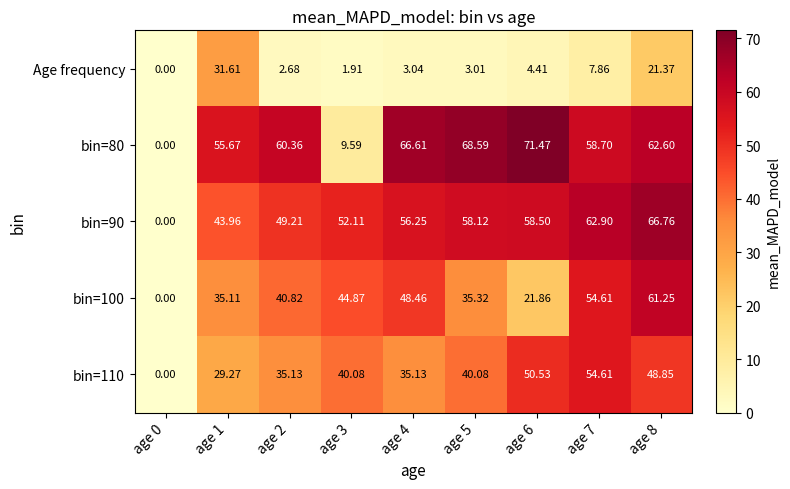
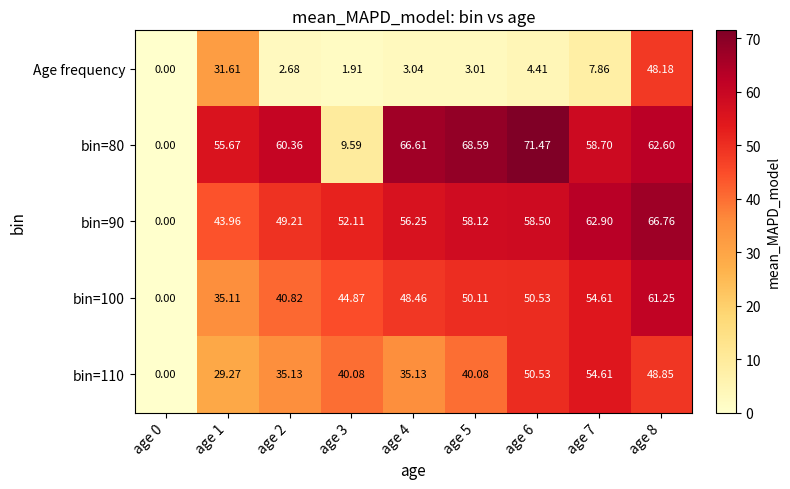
Age frequency, age 8: 21.37 -> 48.18
bin=100, age 5: 35.32 -> 50.11
bin=100, age 6: 21.86 -> 50.53
